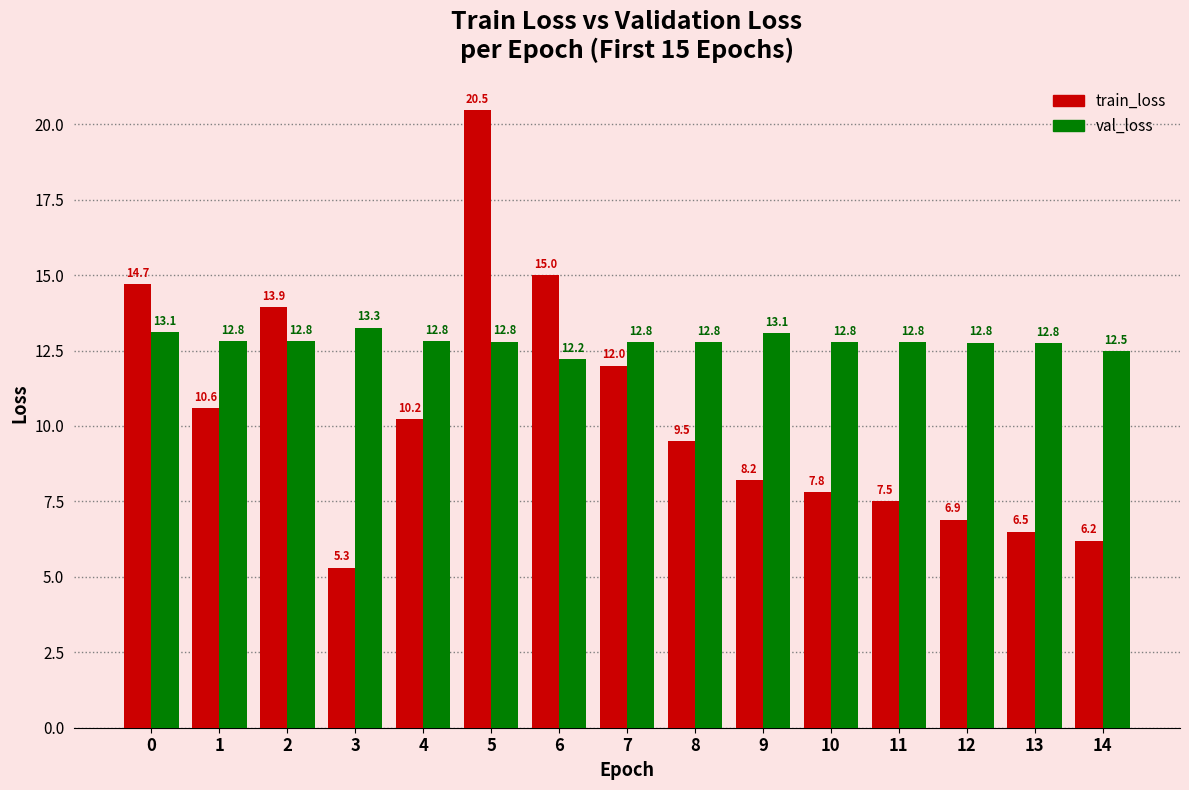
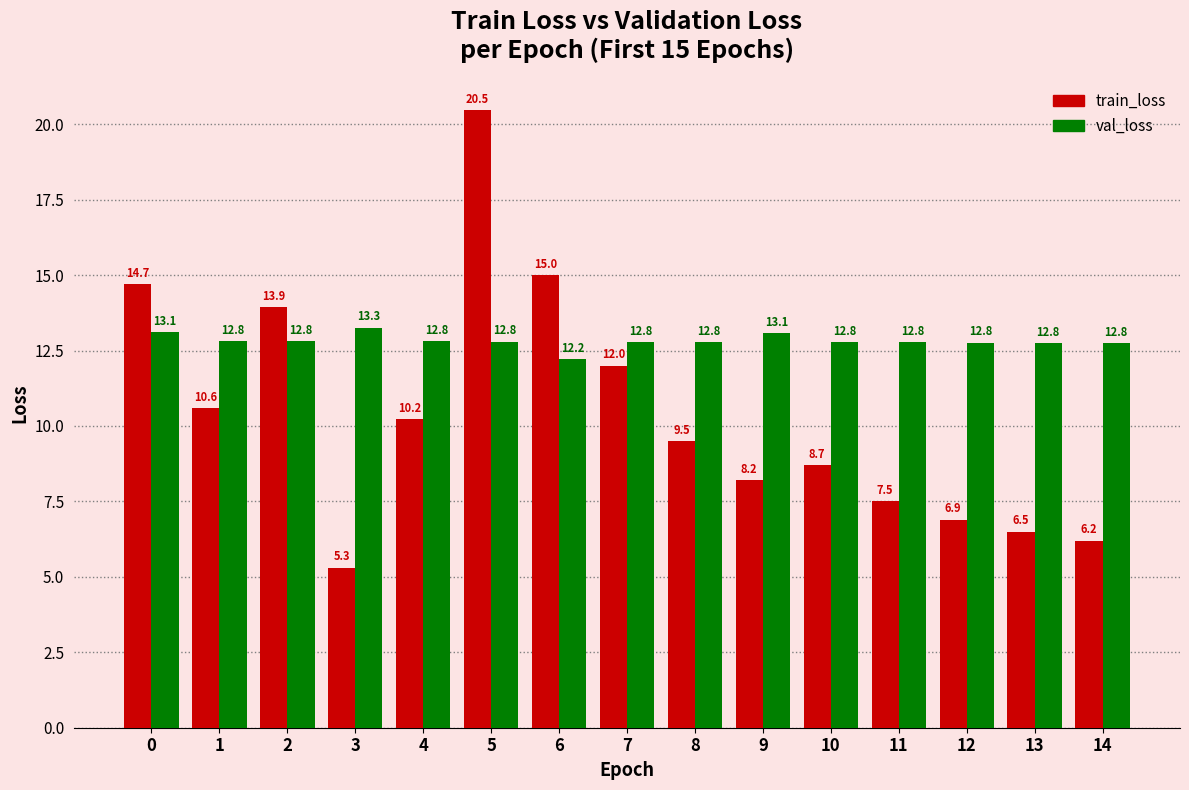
train_loss, 10: 7.8 -> 8.7
val_loss, 14: 12.5 -> 12.8
